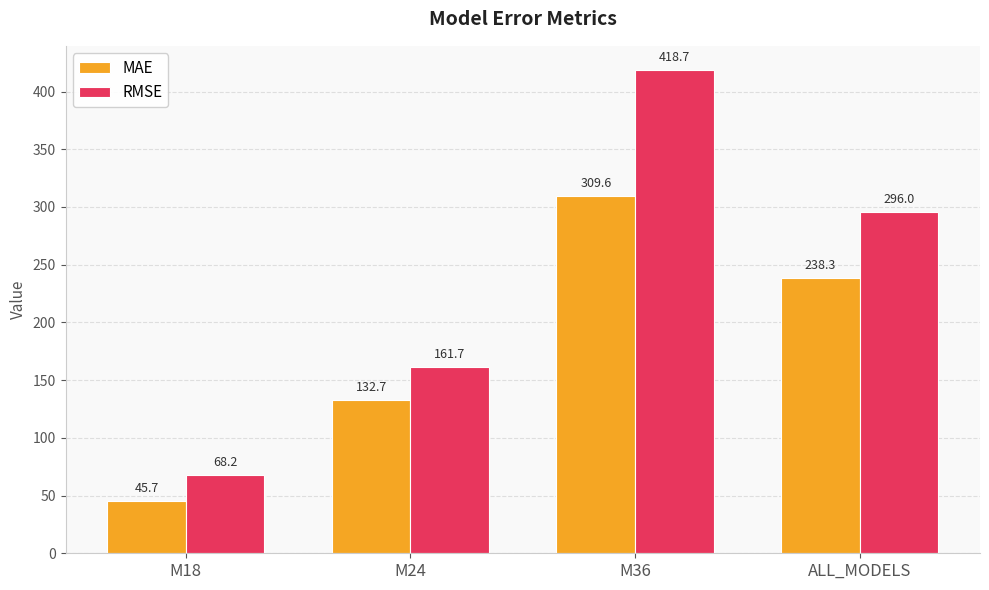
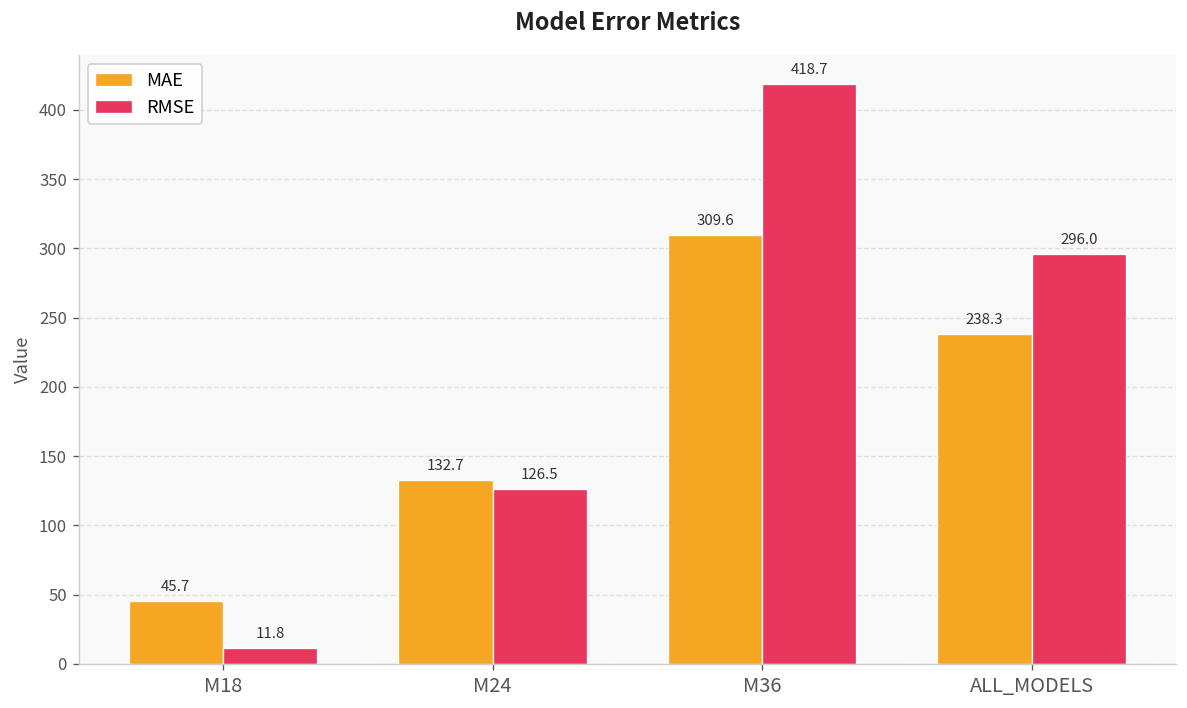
RMSE, M18: 68.2 -> 11.8
RMSE, M24: 161.7 -> 126.5
